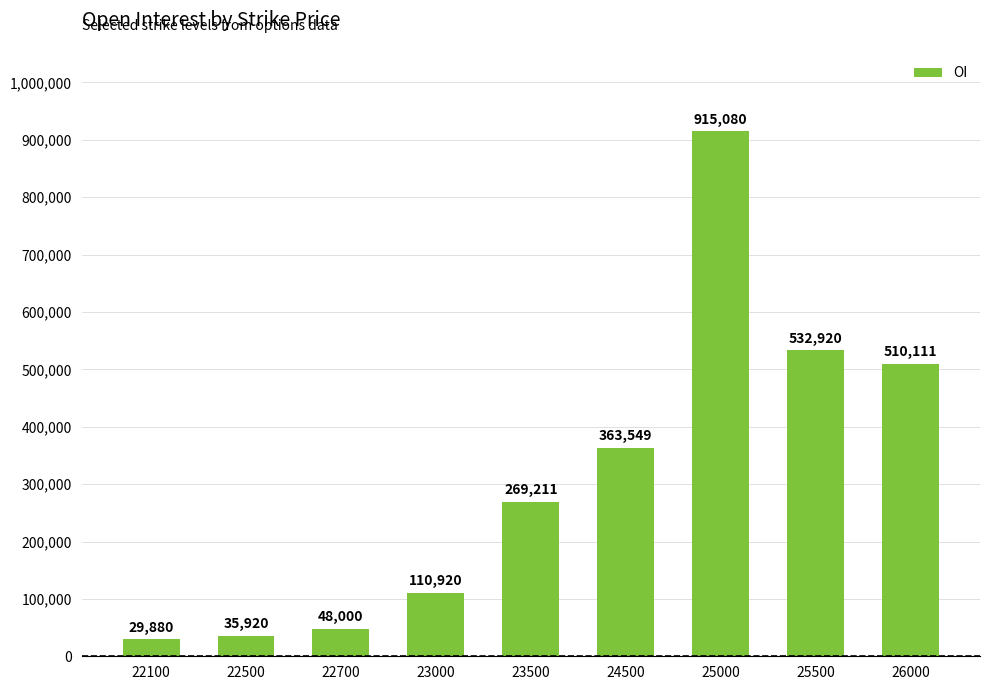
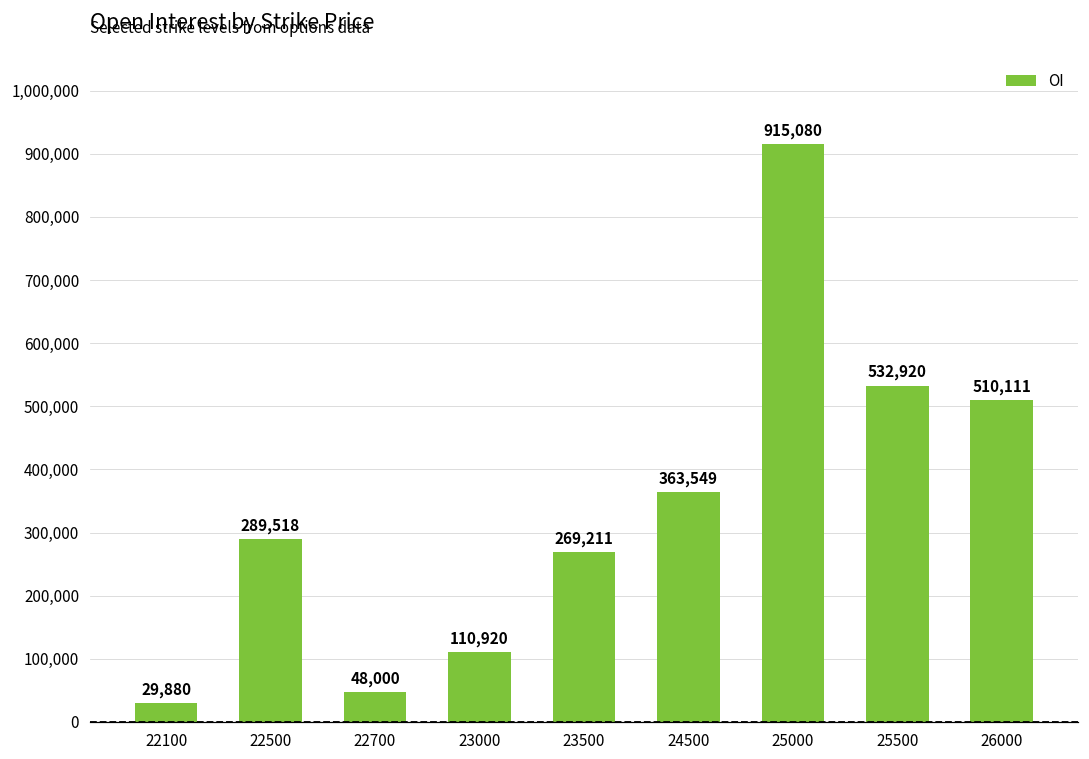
22500: 35,920 -> 289,518
